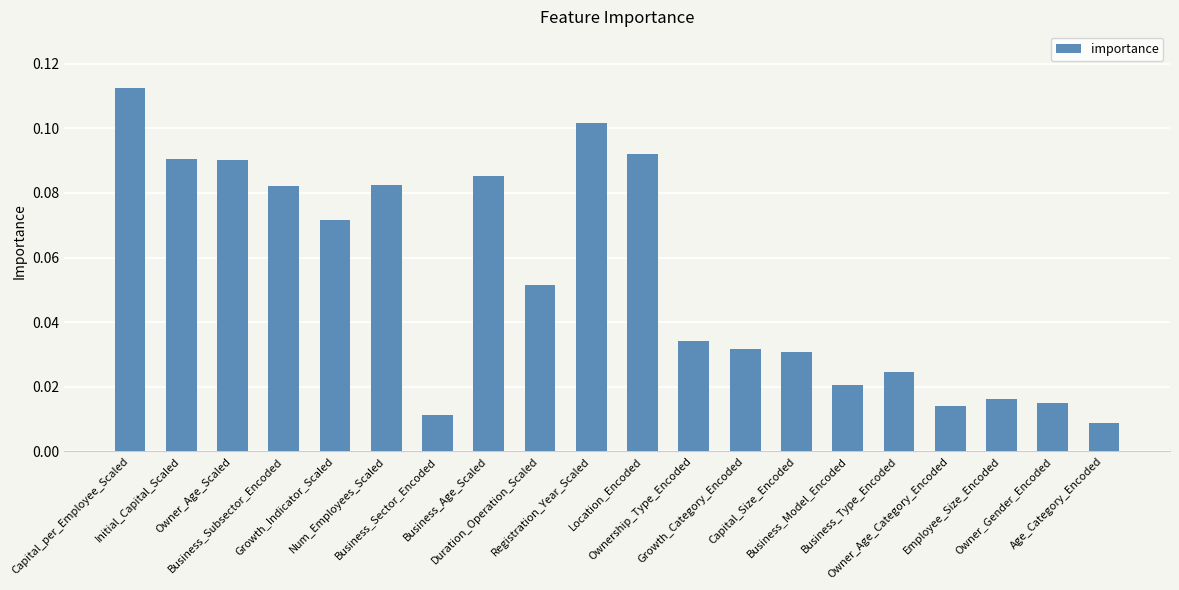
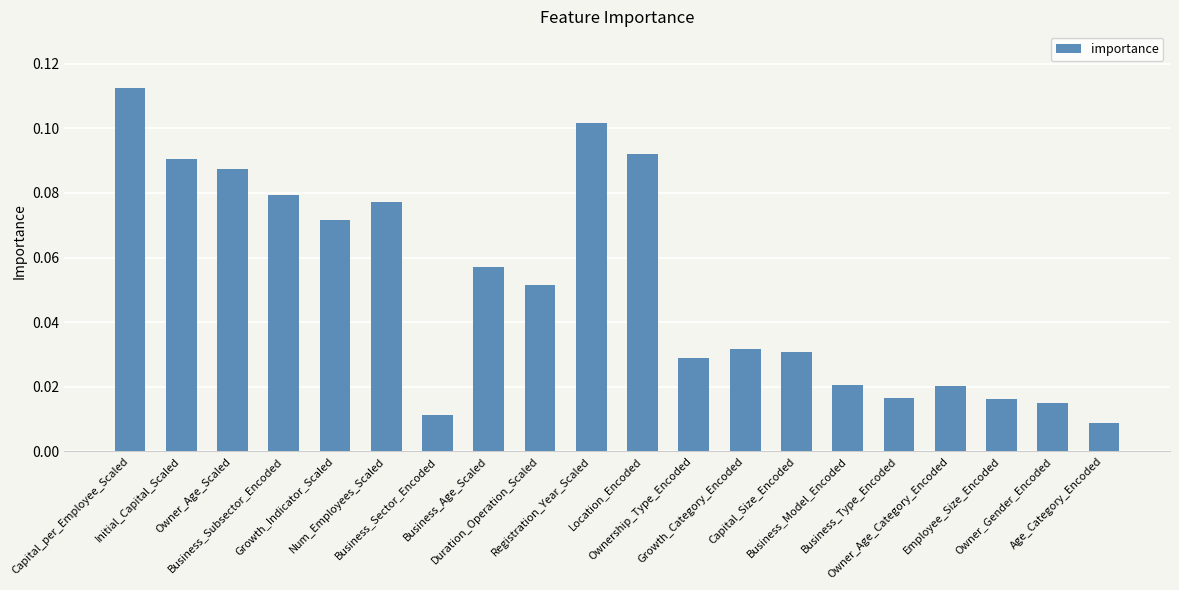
Owner_Age_Scaled: 0.090 -> 0.087
Business_Subsector_Encoded: 0.082 -> 0.079
Num_Employees_Scaled: 0.082 -> 0.077
Business_Age_Scaled: 0.085 -> 0.057
Ownership_Type_Encoded: 0.034 -> 0.029
Business_Type_Encoded: 0.025 -> 0.017
Owner_Age_Category_Encoded: 0.014 -> 0.020
